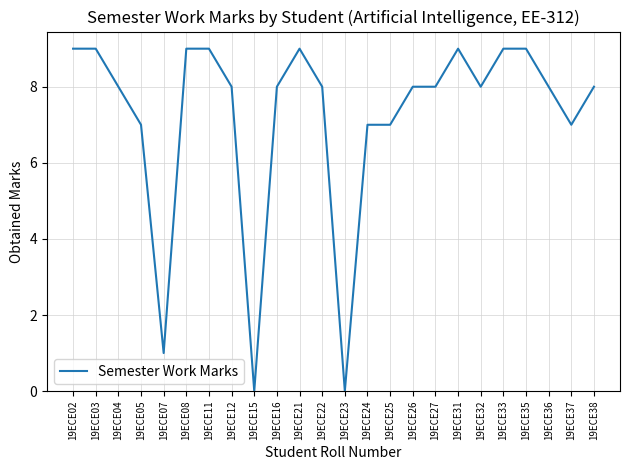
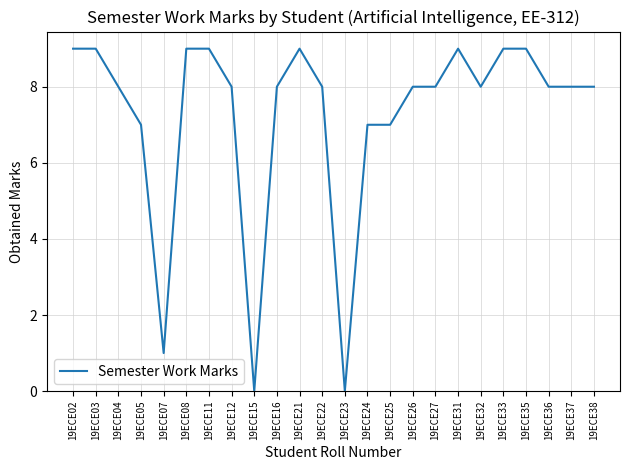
19ECE37: 7 -> 8
